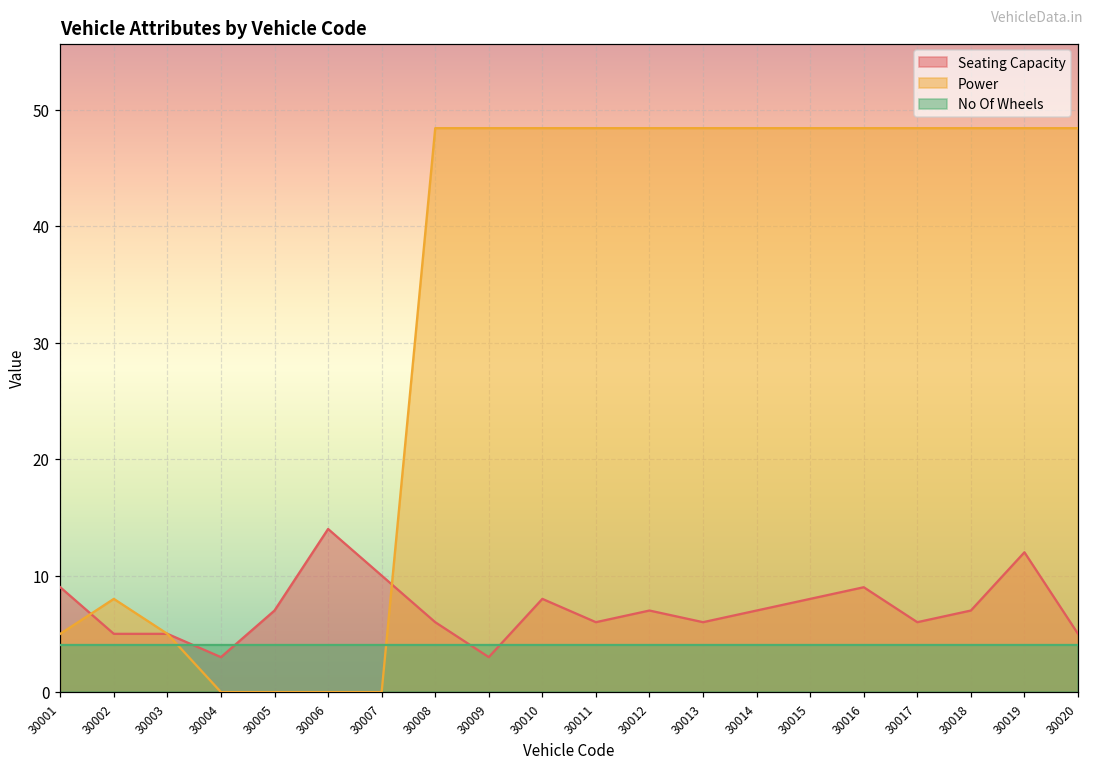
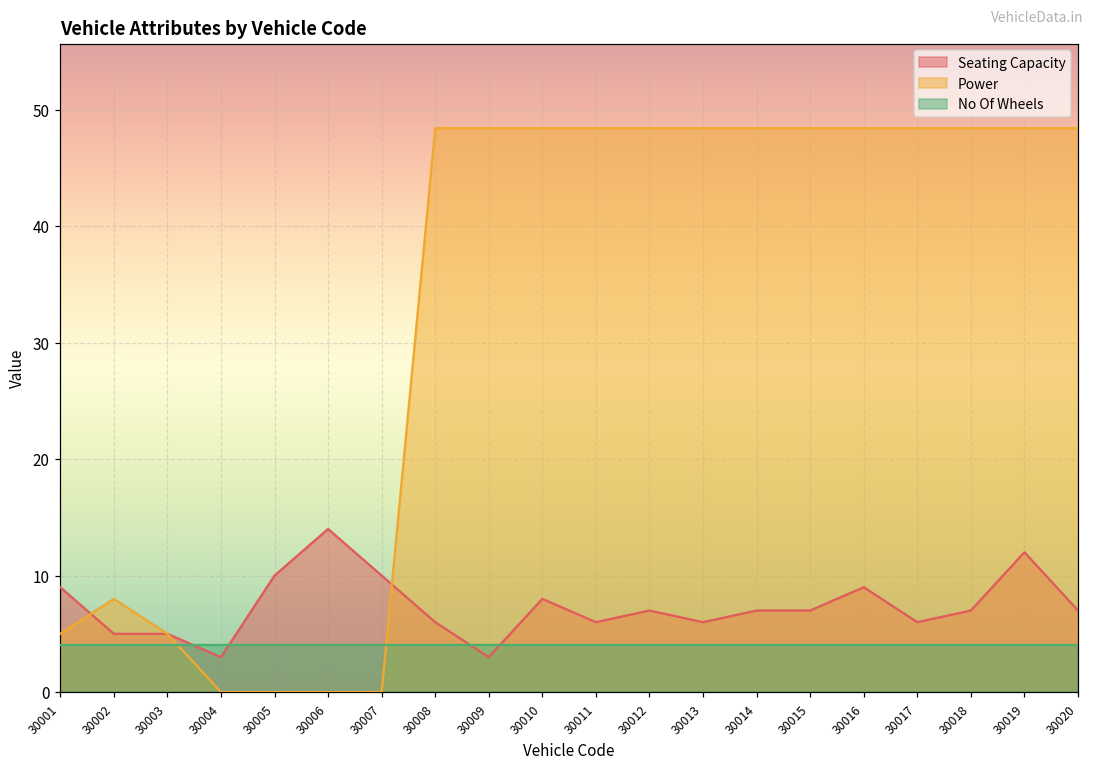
Seating Capacity, 30005: 7 -> 10
Seating Capacity, 30015: 8 -> 7
Seating Capacity, 30020: 5 -> 7
